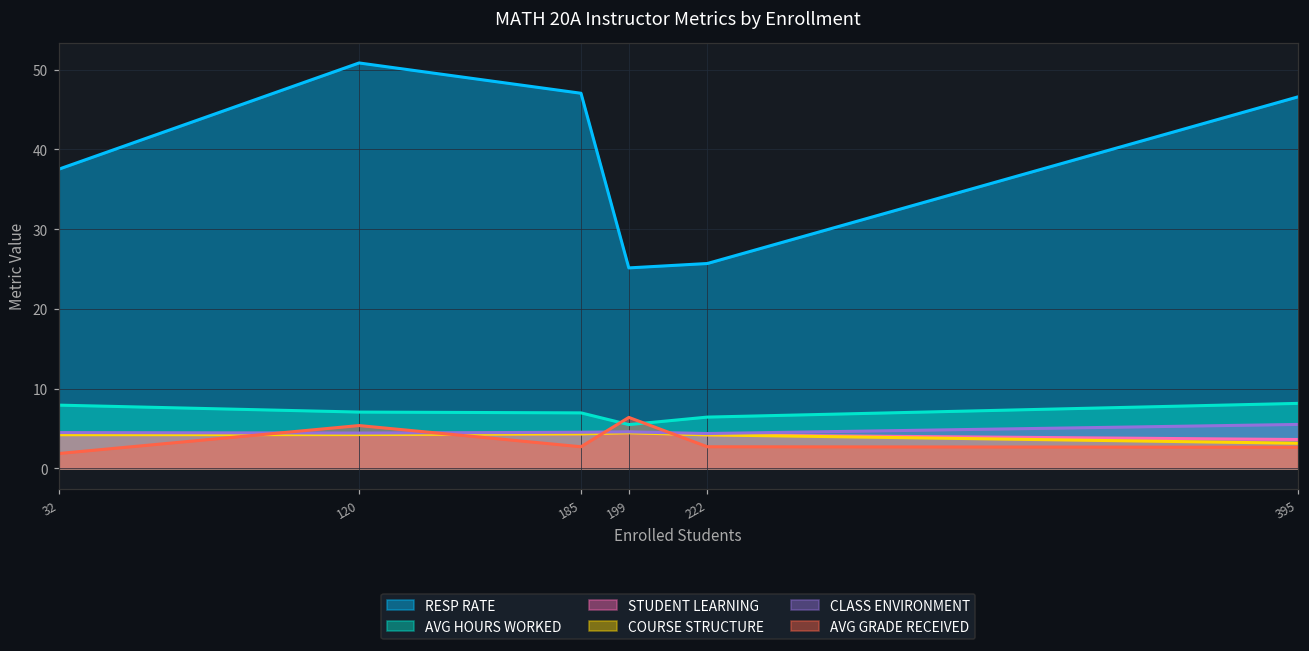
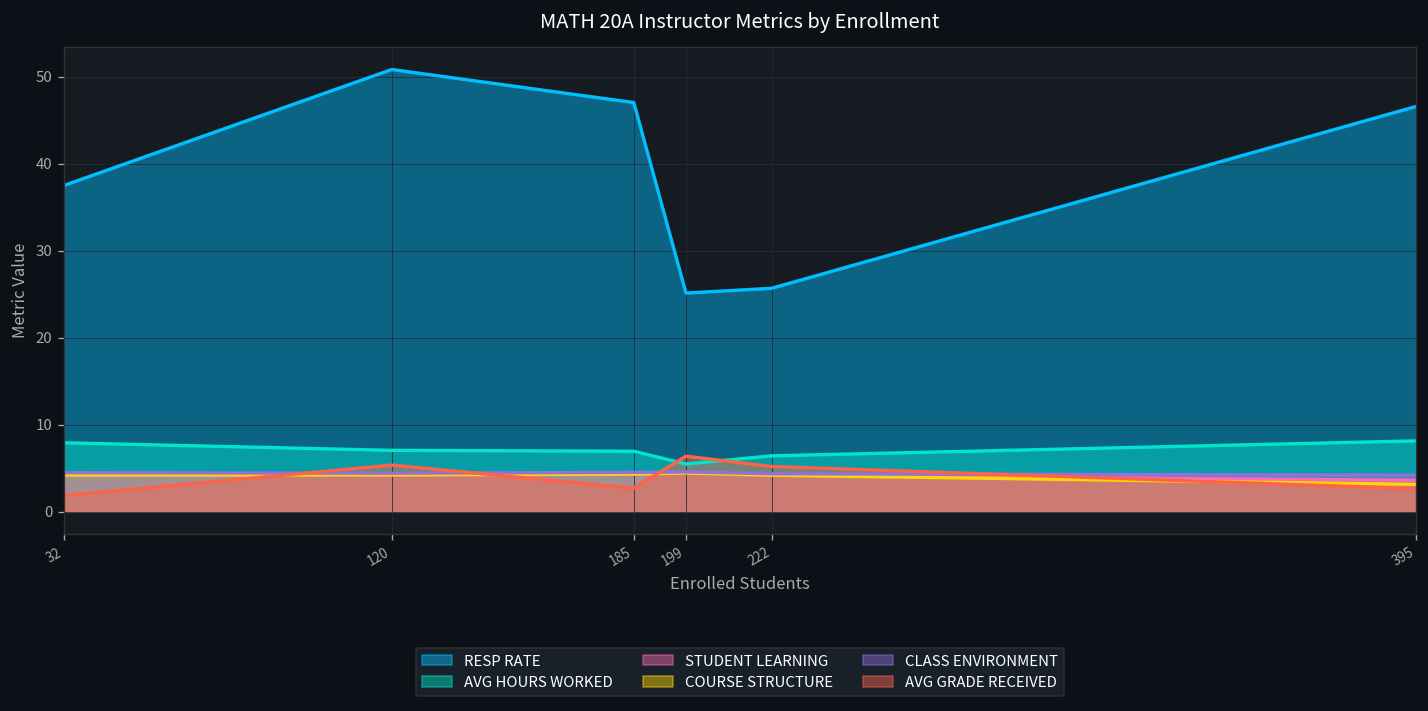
AVG GRADE RECEIVED, 222: 3 -> 5
CLASS ENVIRONMENT, 395: 6 -> 4
